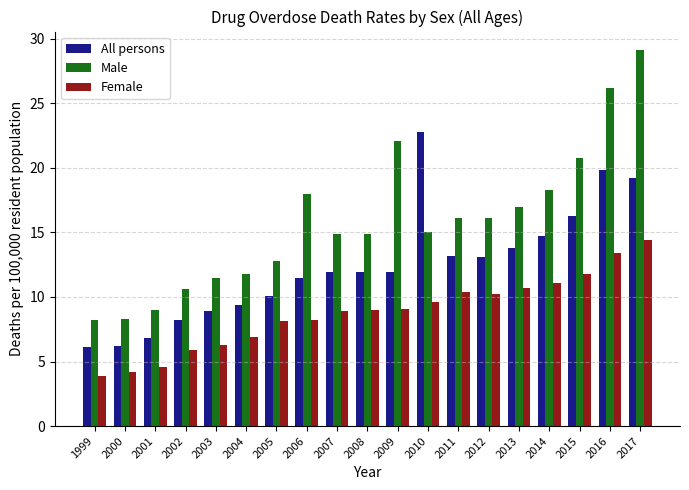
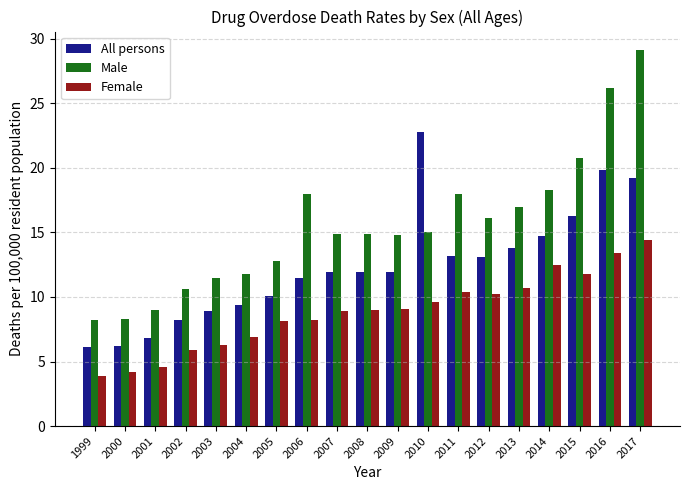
Male, 2009: 22.1 -> 14.8
Male, 2011: 16.1 -> 18.0
Female, 2014: 11.1 -> 12.5
